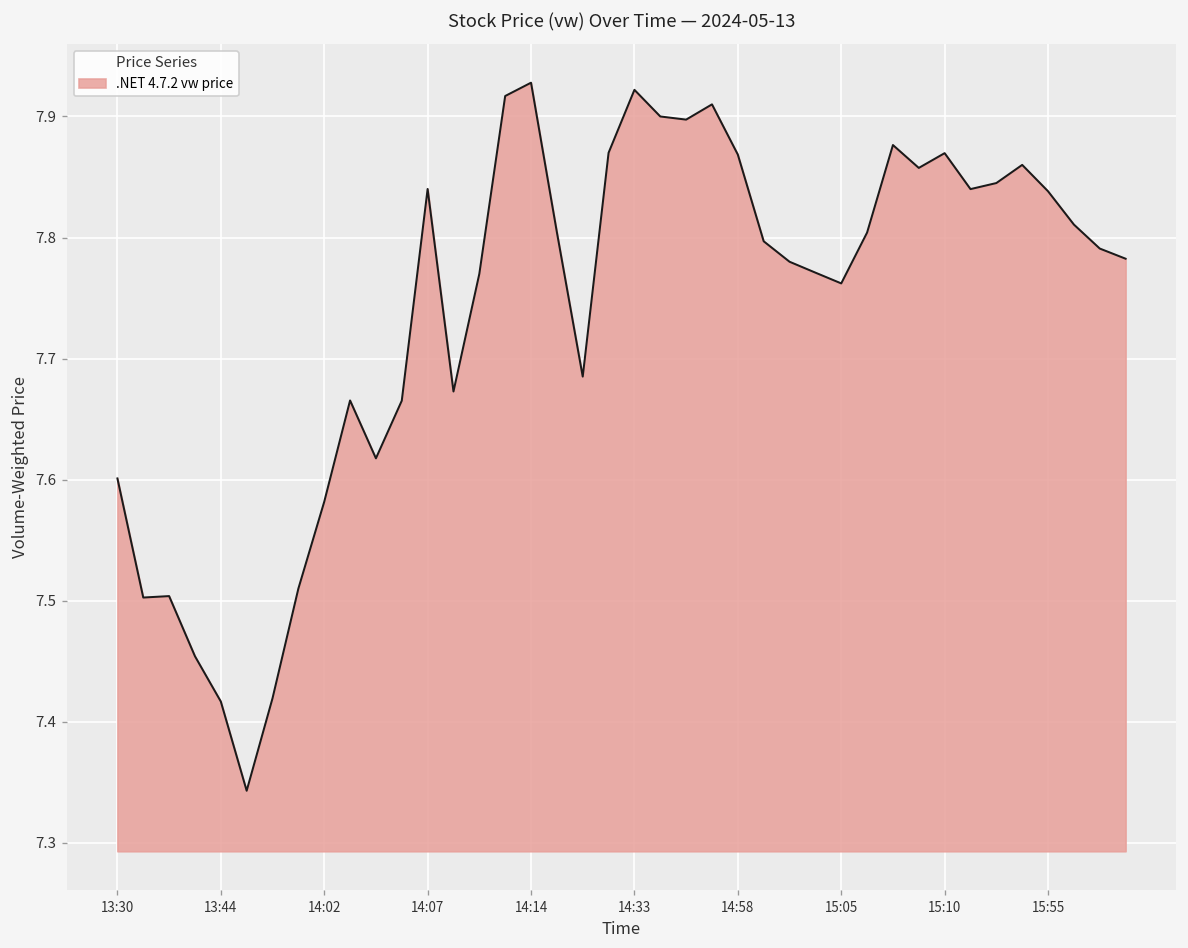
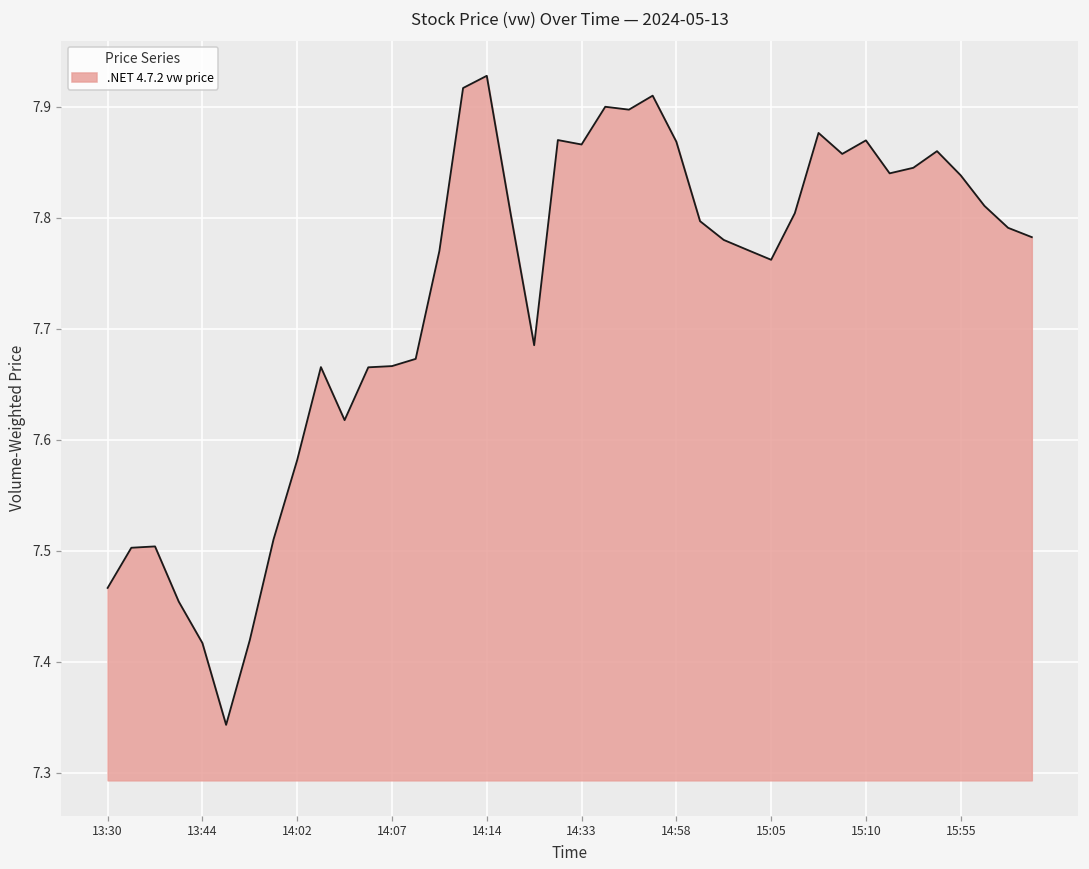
13:30: 7.601 -> 7.466
14:07: 7.840 -> 7.666
14:33: 7.922 -> 7.866
